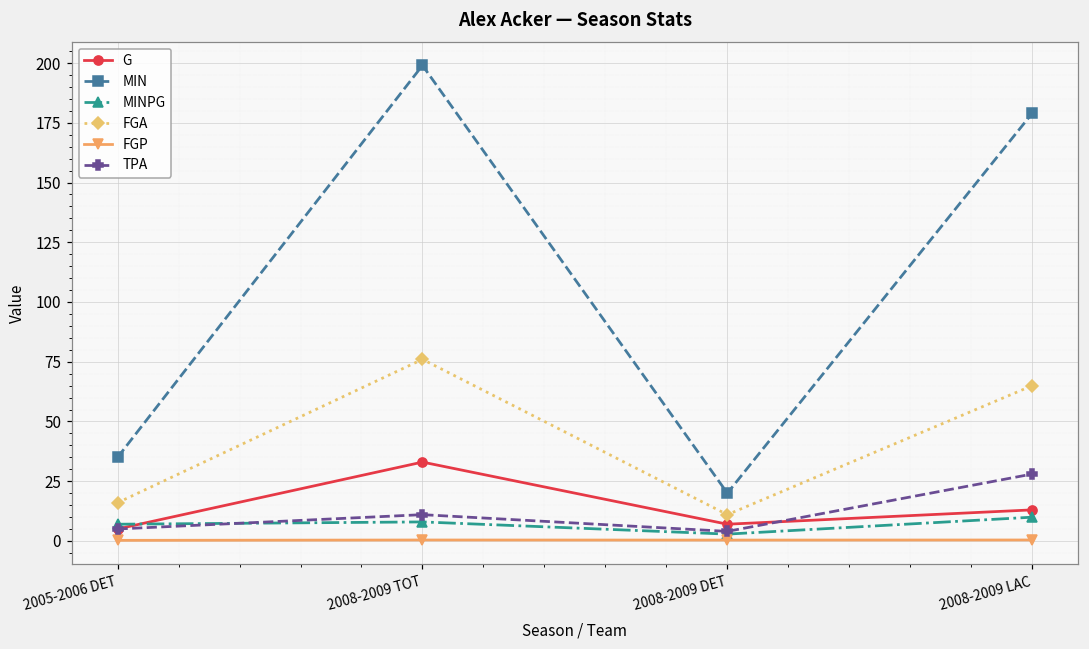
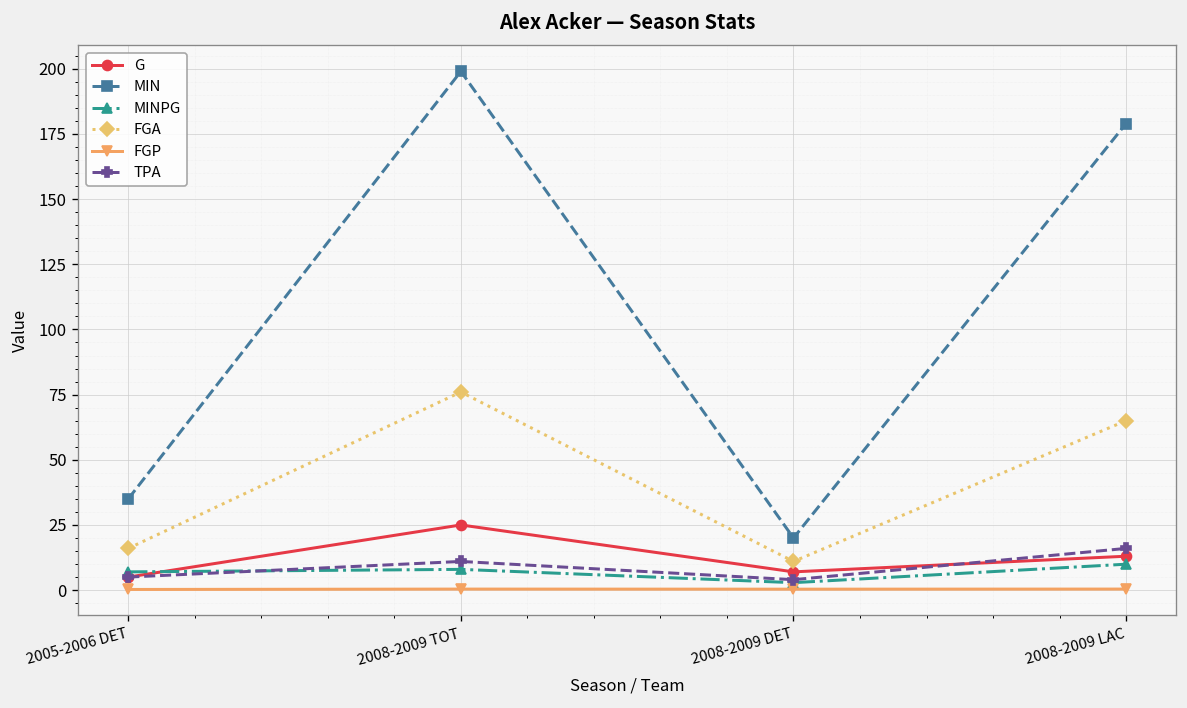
G, 2008-2009 TOT: 33 -> 25
TPA, 2008-2009 LAC: 28 -> 16
